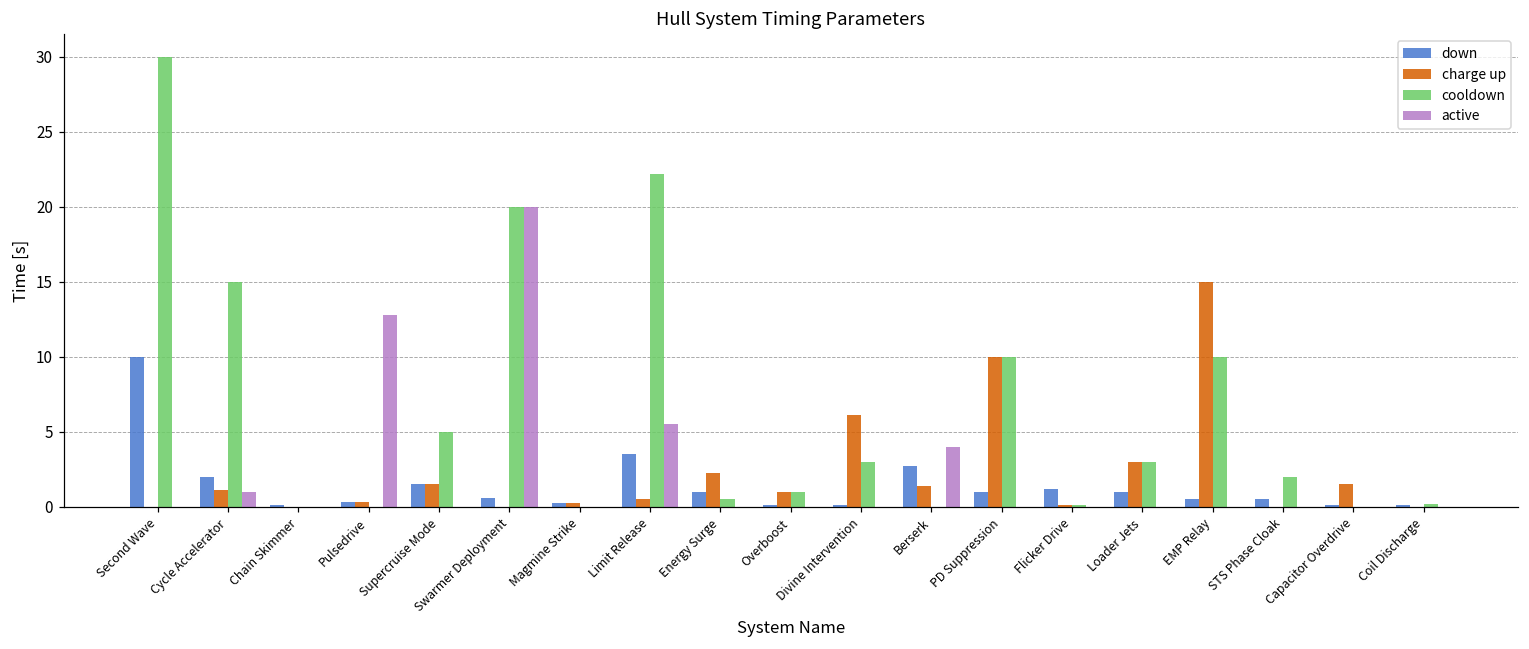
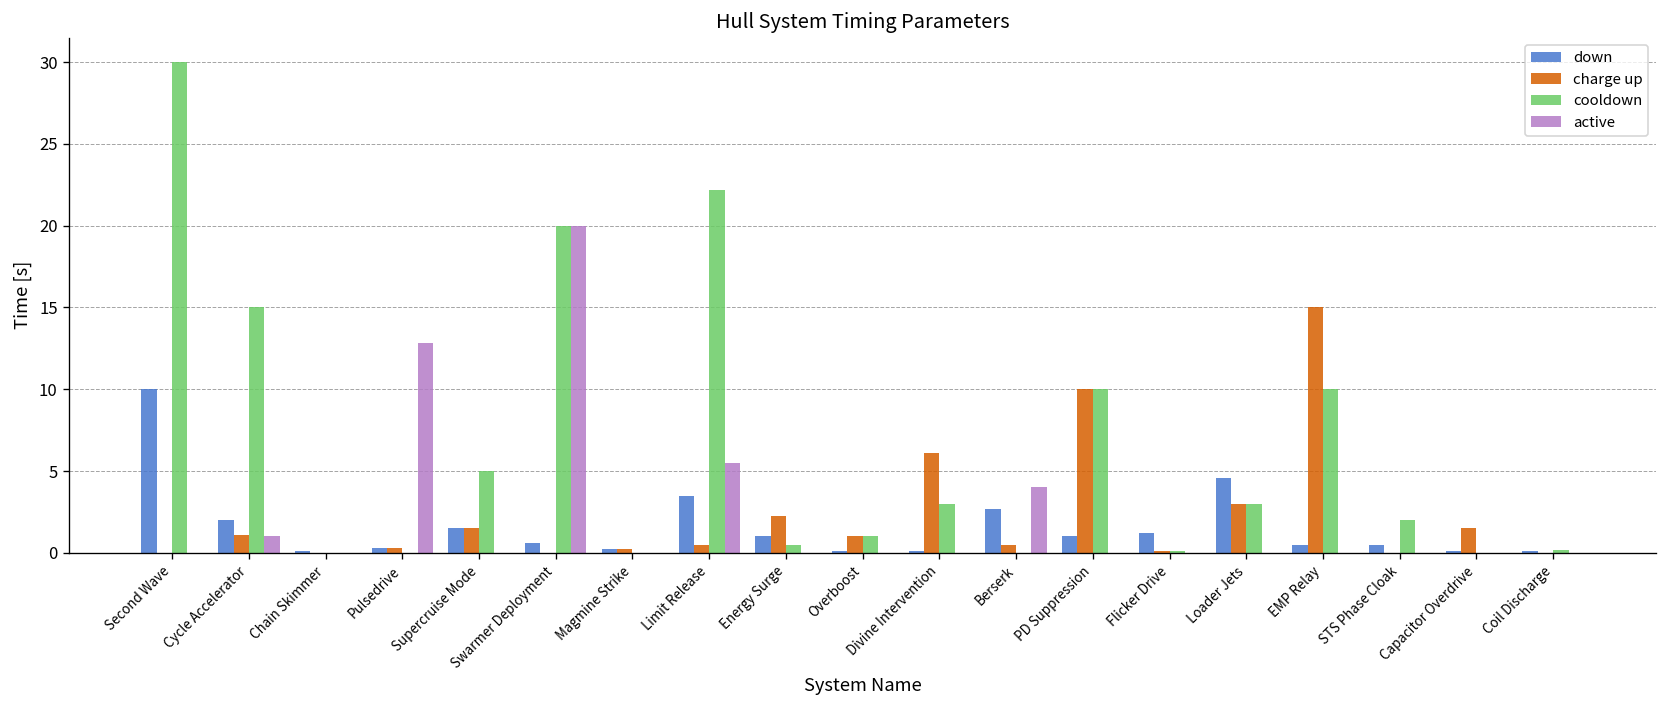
charge up, Berserk: 1.4 -> 0.5
down, Loader Jets: 1.0 -> 4.6
